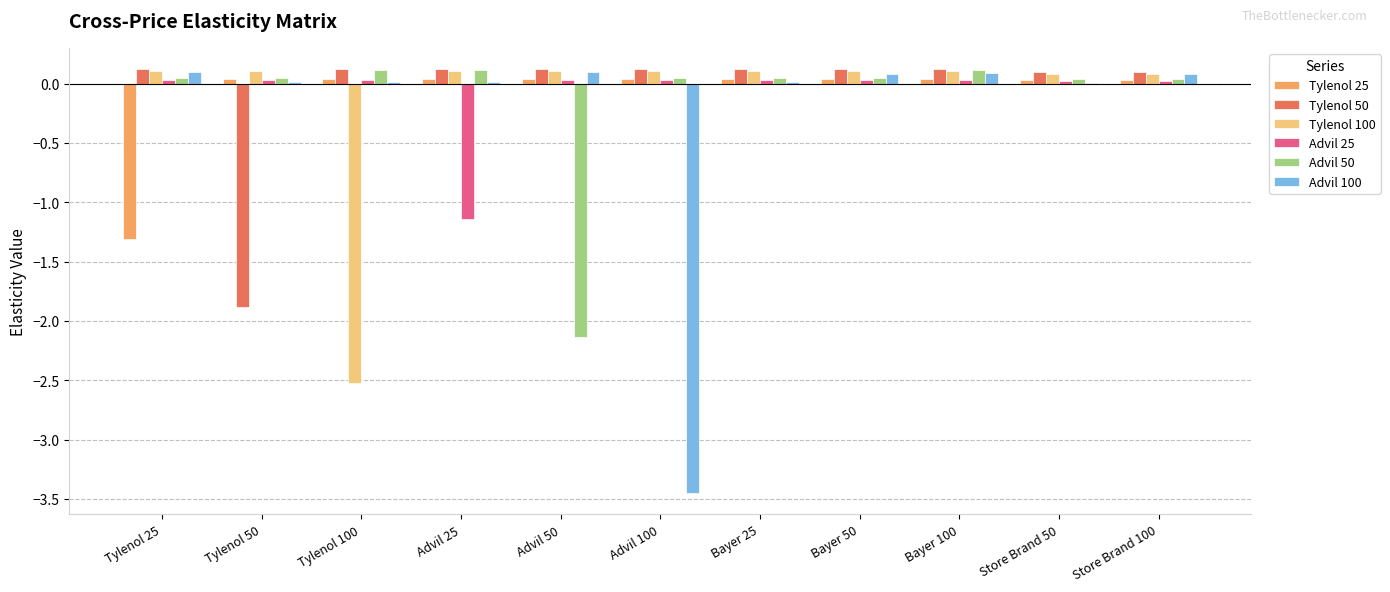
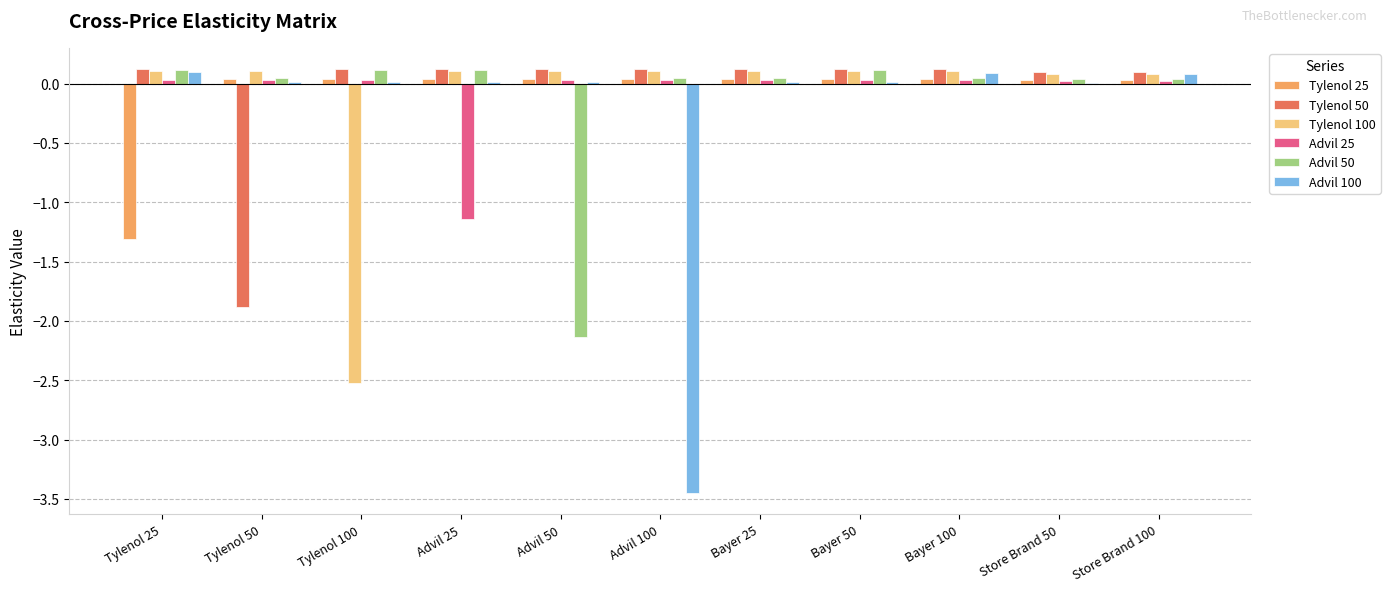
Advil 50, Tylenol 25: 0.05 -> 0.12
Advil 100, Advil 50: 0.10 -> 0.01
Advil 50, Bayer 50: 0.05 -> 0.12
Advil 100, Bayer 50: 0.08 -> 0.01
Advil 50, Bayer 100: 0.12 -> 0.05
